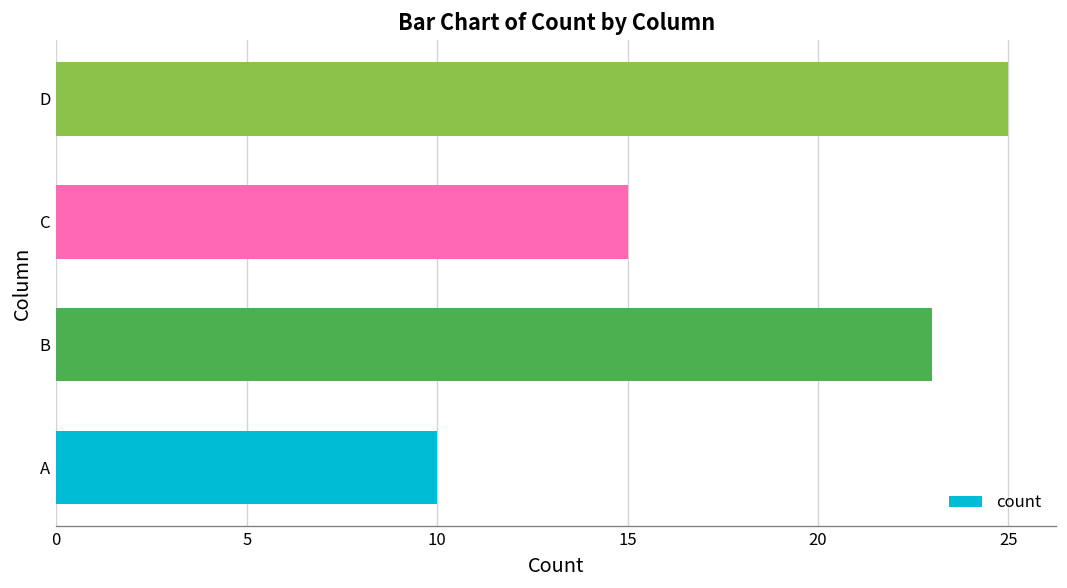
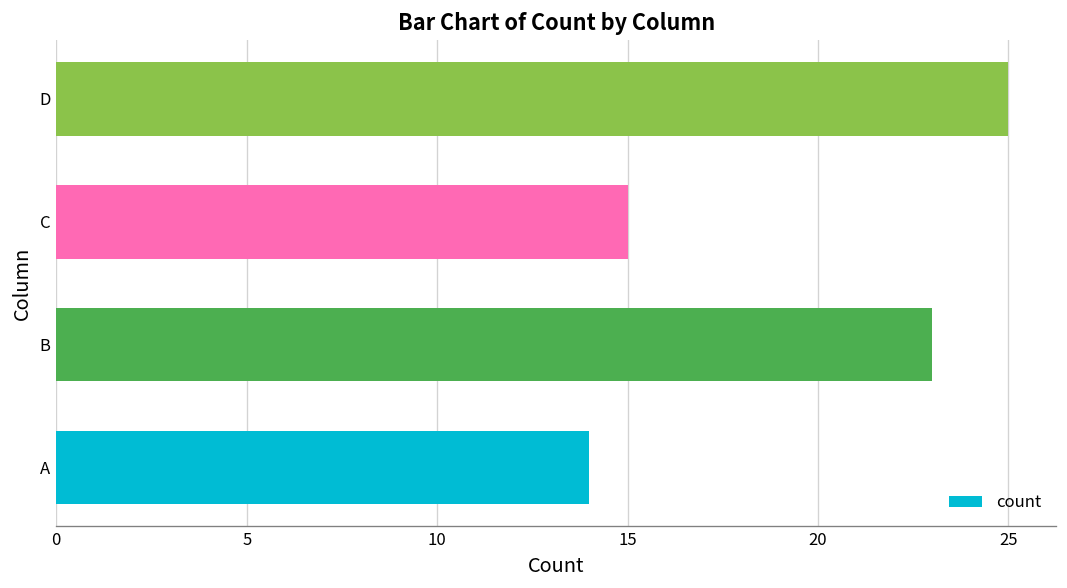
A: 10 -> 14
